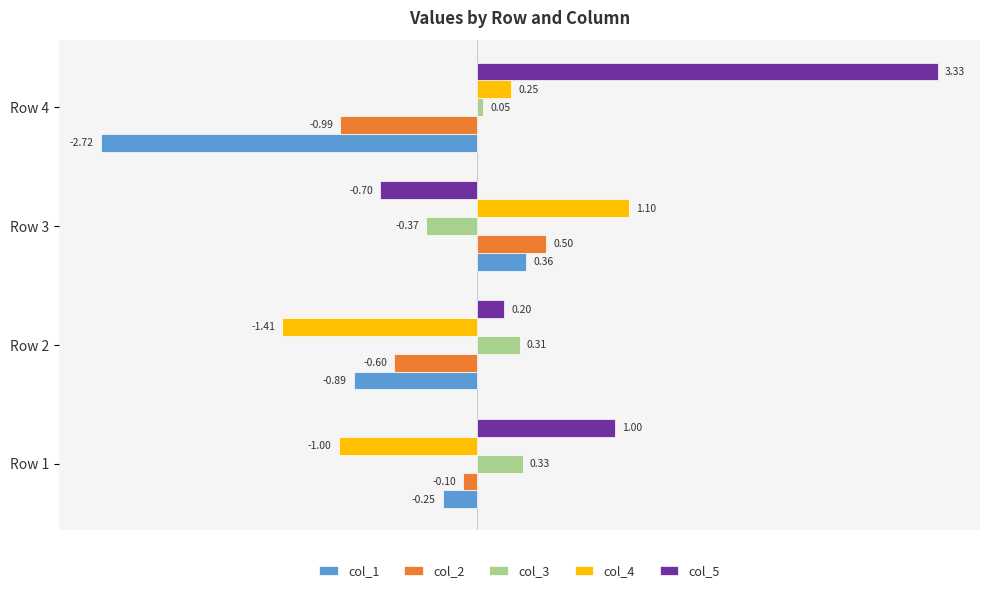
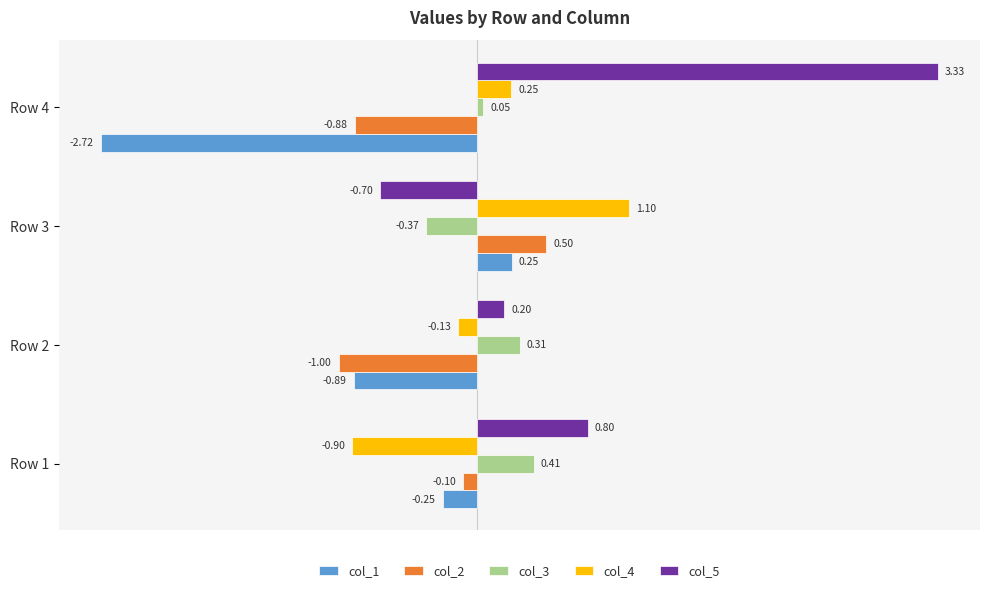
col_2, Row 4: -0.99 -> -0.88
col_1, Row 3: 0.36 -> 0.25
col_4, Row 2: -1.41 -> -0.13
col_2, Row 2: -0.60 -> -1.00
col_5, Row 1: 1.00 -> 0.80
col_4, Row 1: -1.00 -> -0.90
col_3, Row 1: 0.33 -> 0.41
